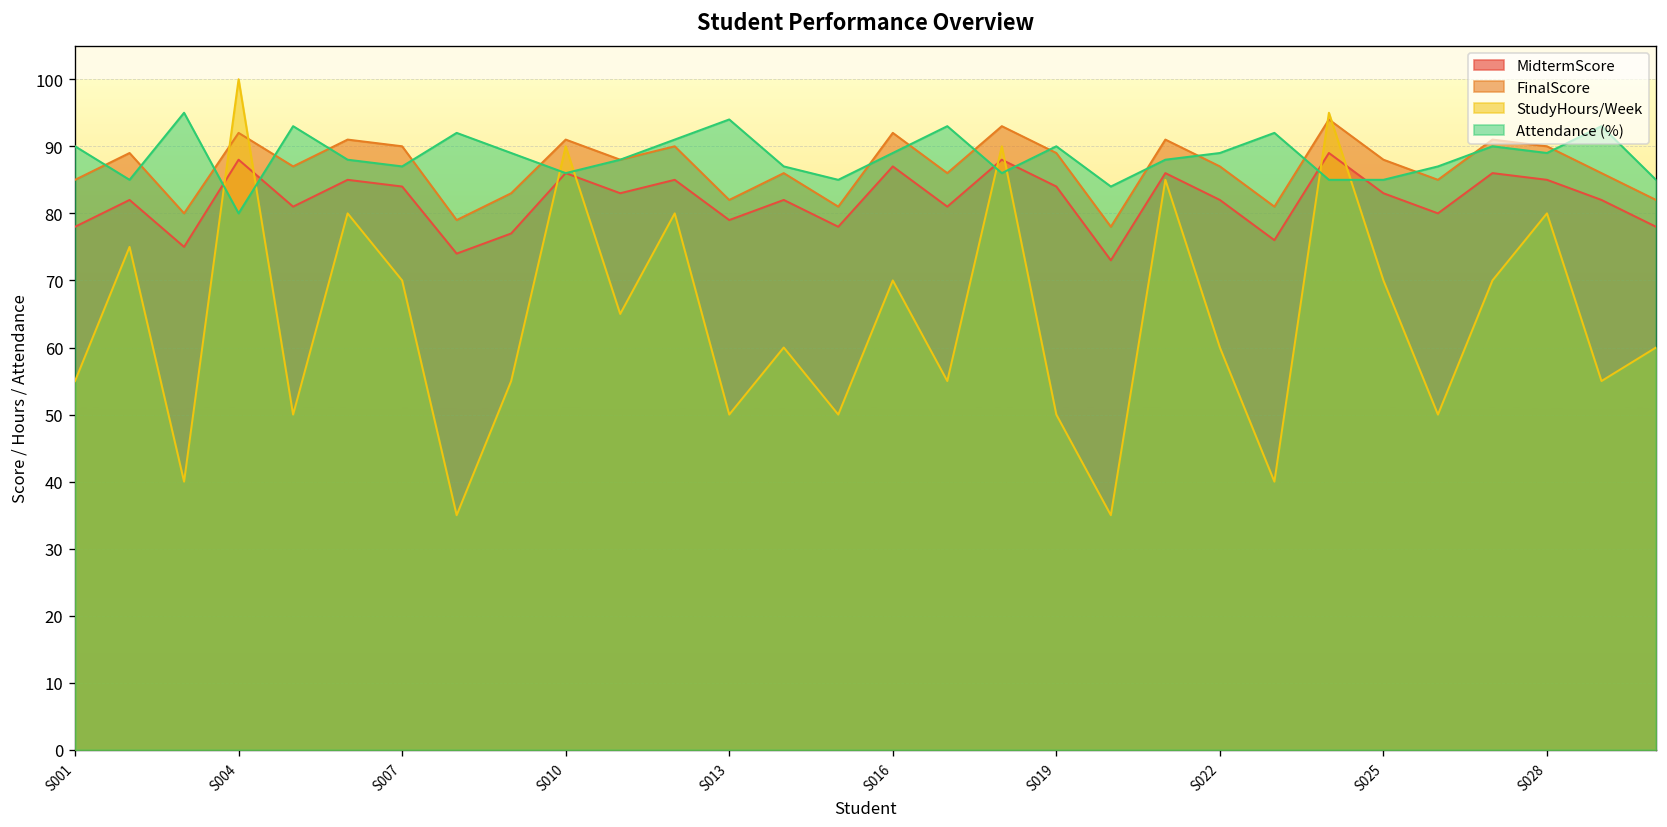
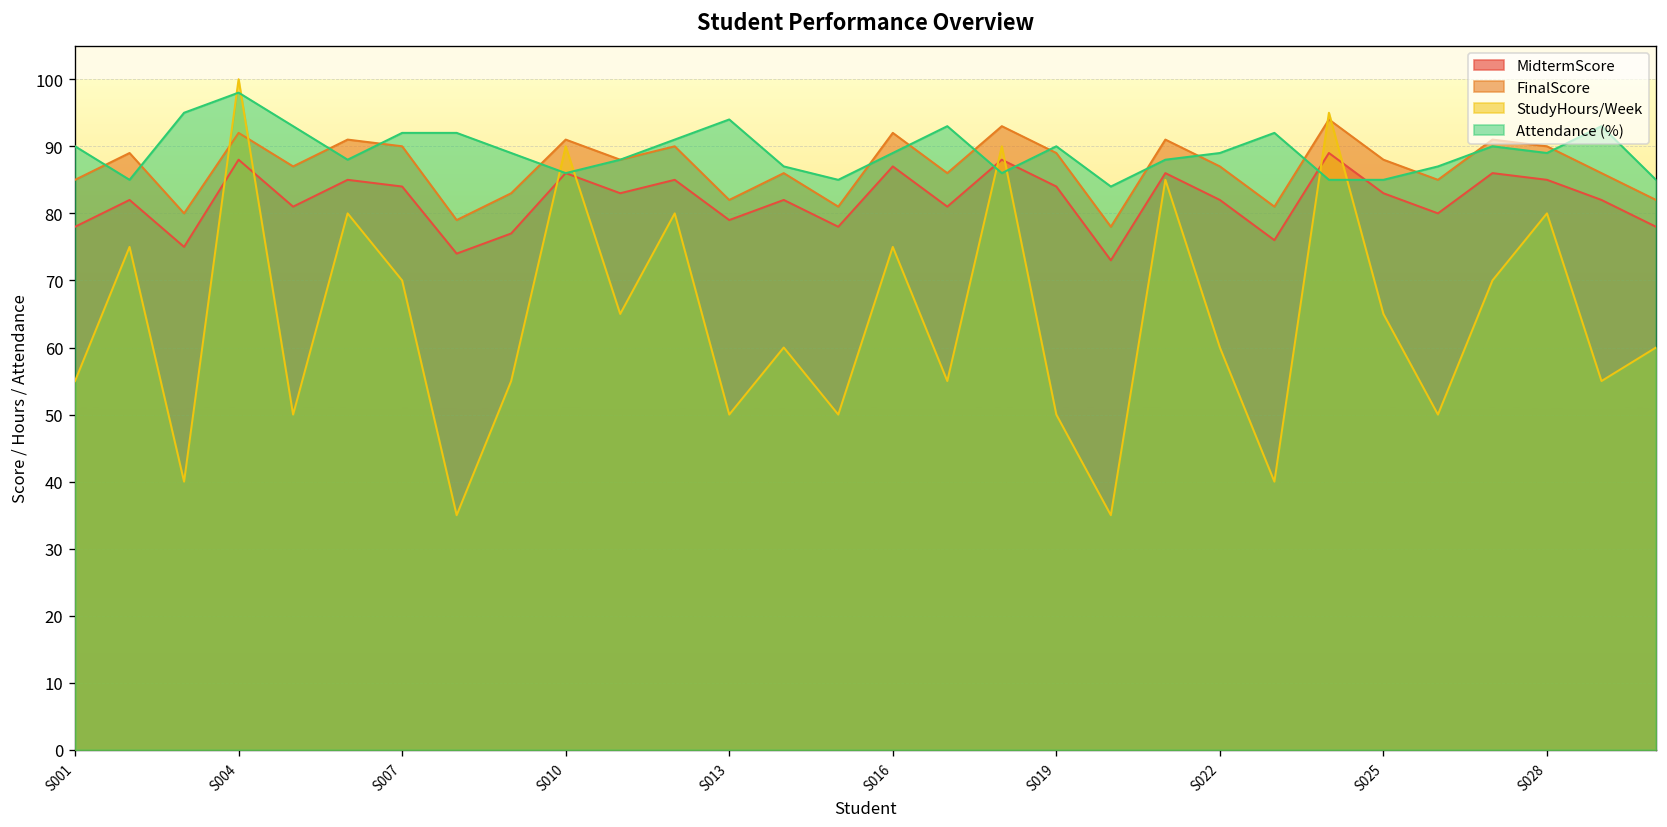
Attendance (%), S004: 80 -> 98
Attendance (%), S007: 87 -> 92
StudyHours/Week, S016: 70 -> 75
StudyHours/Week, S025: 70 -> 65
